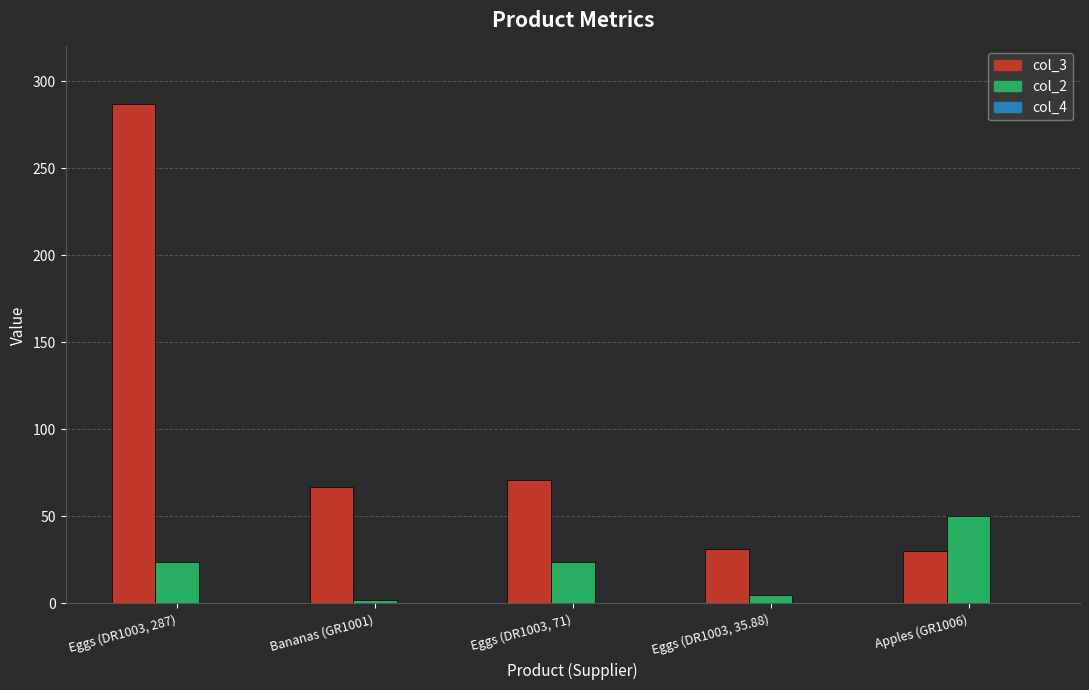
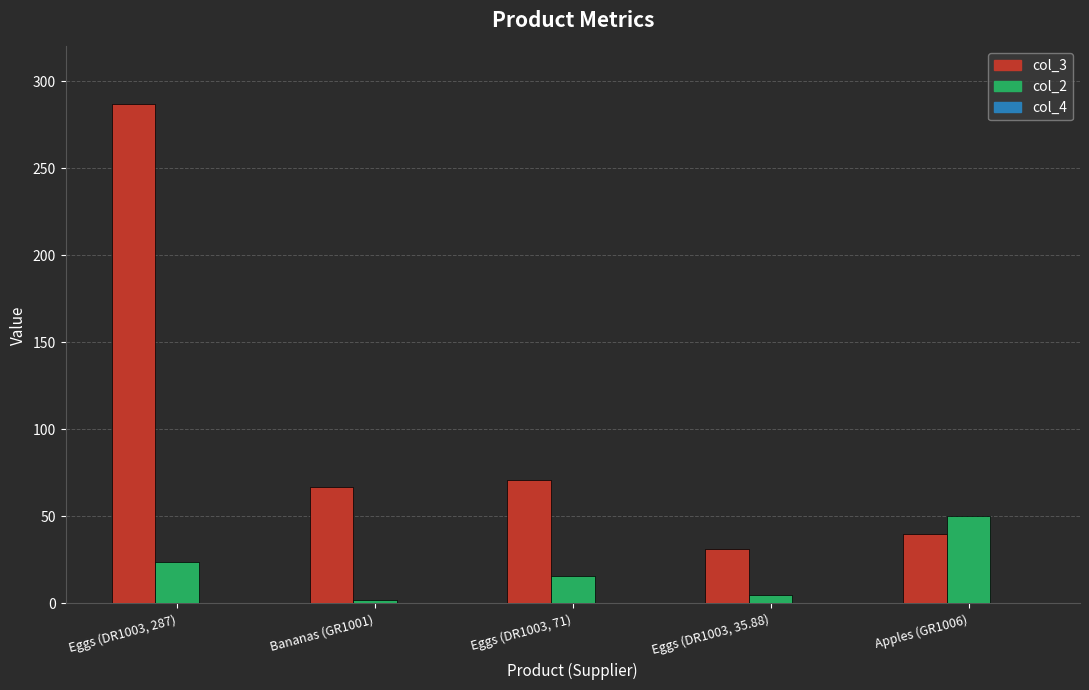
col_2, Eggs (DR1003, 71): 24 -> 16
col_3, Apples (GR1006): 30 -> 40
